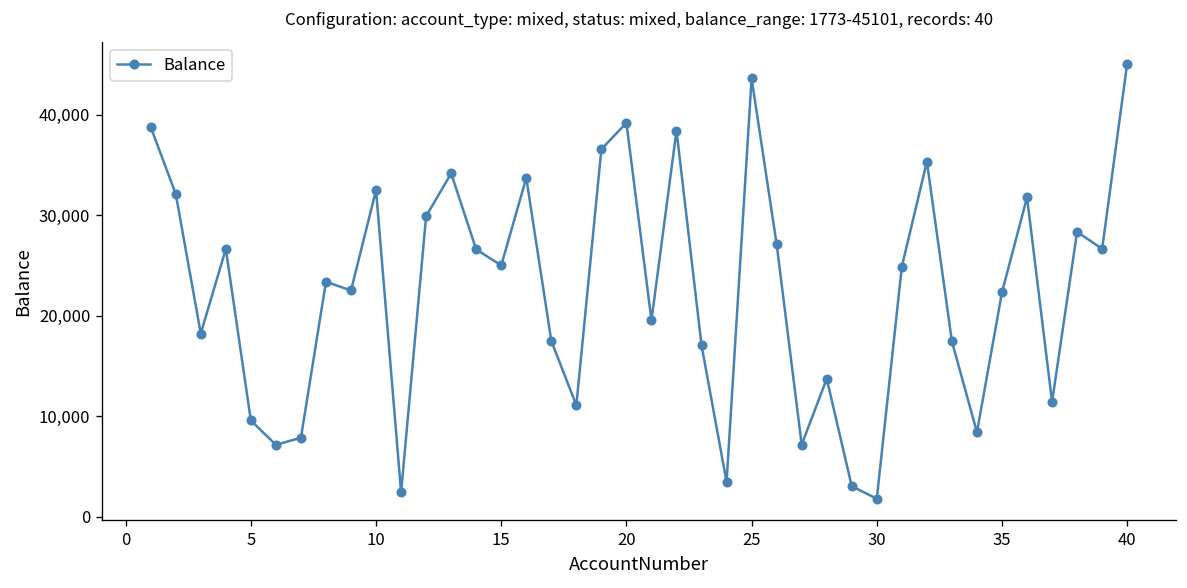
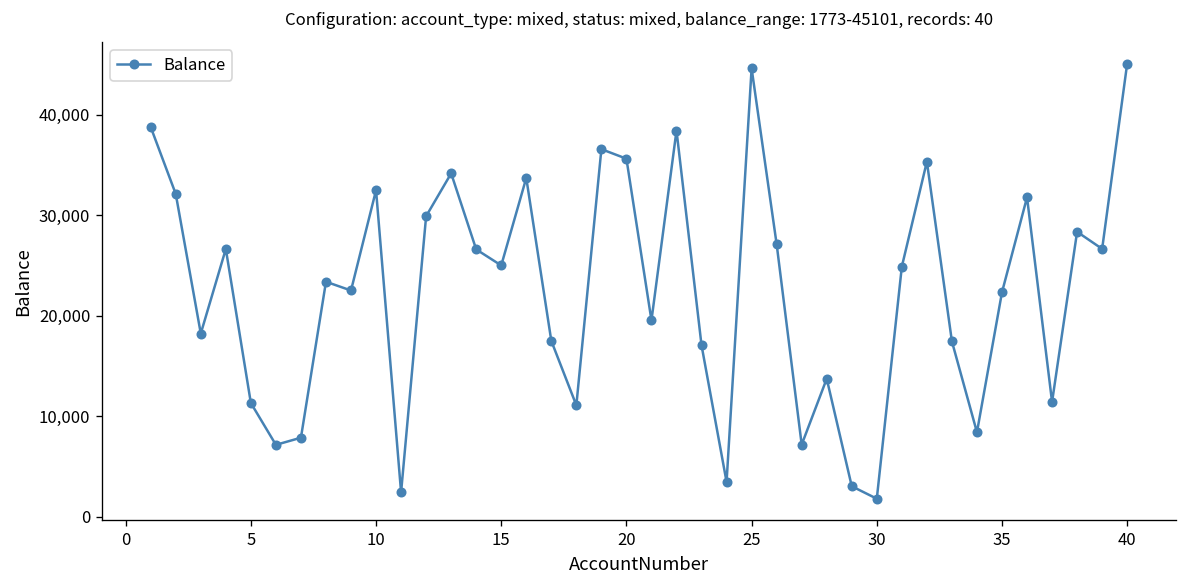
5: 10,000 -> 11,000
20: 39,000 -> 36,000
25: 44,000 -> 45,000
